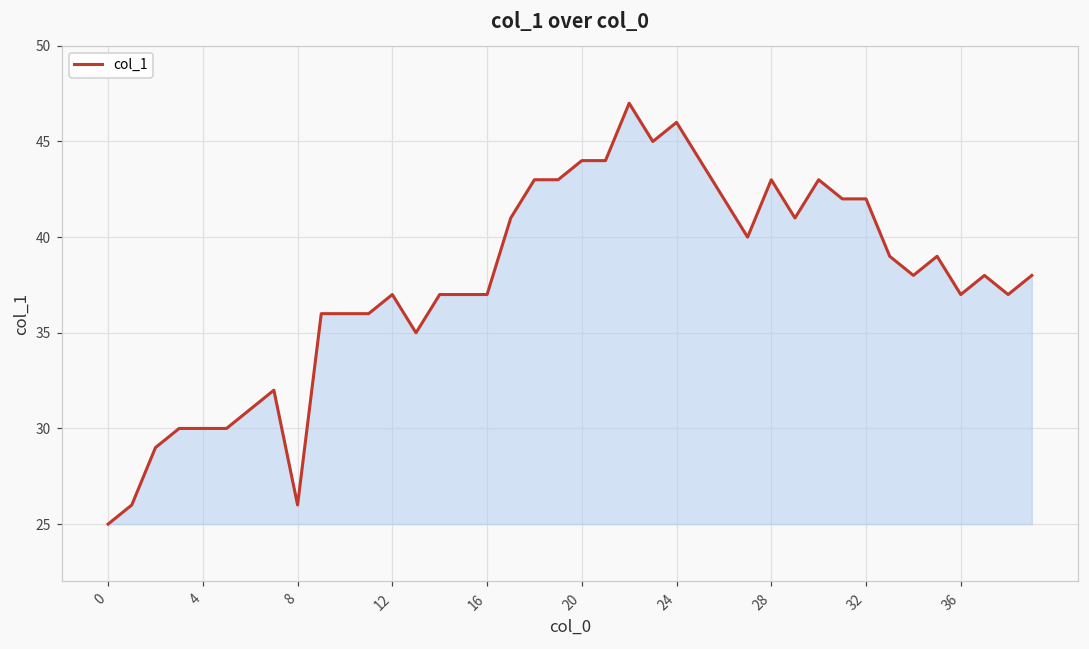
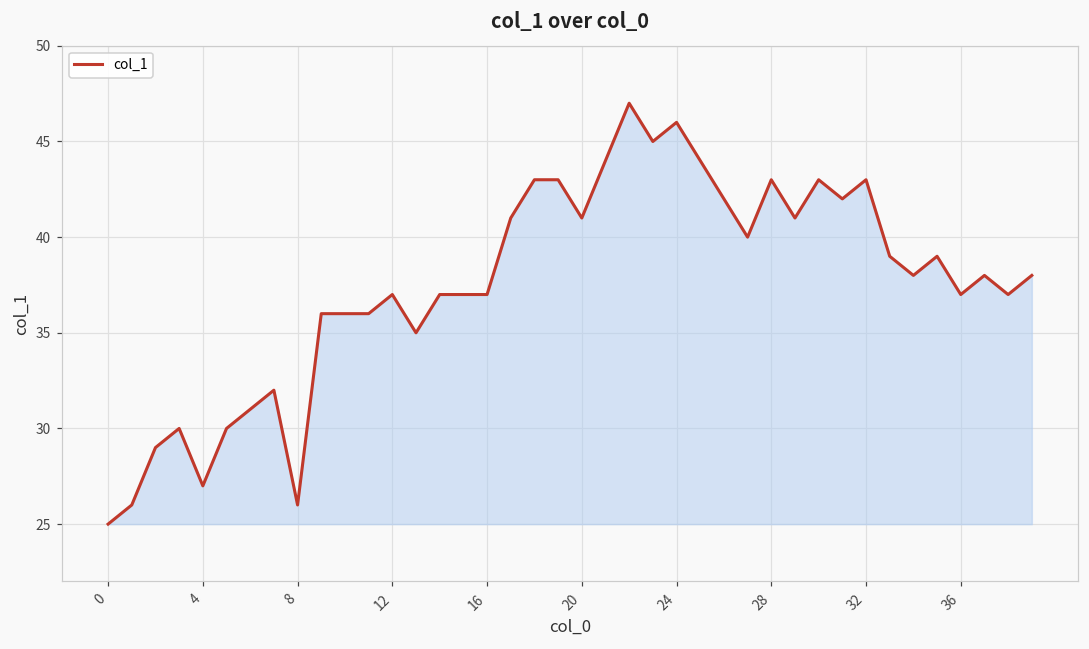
4: 30 -> 27
20: 44 -> 41
32: 42 -> 43
